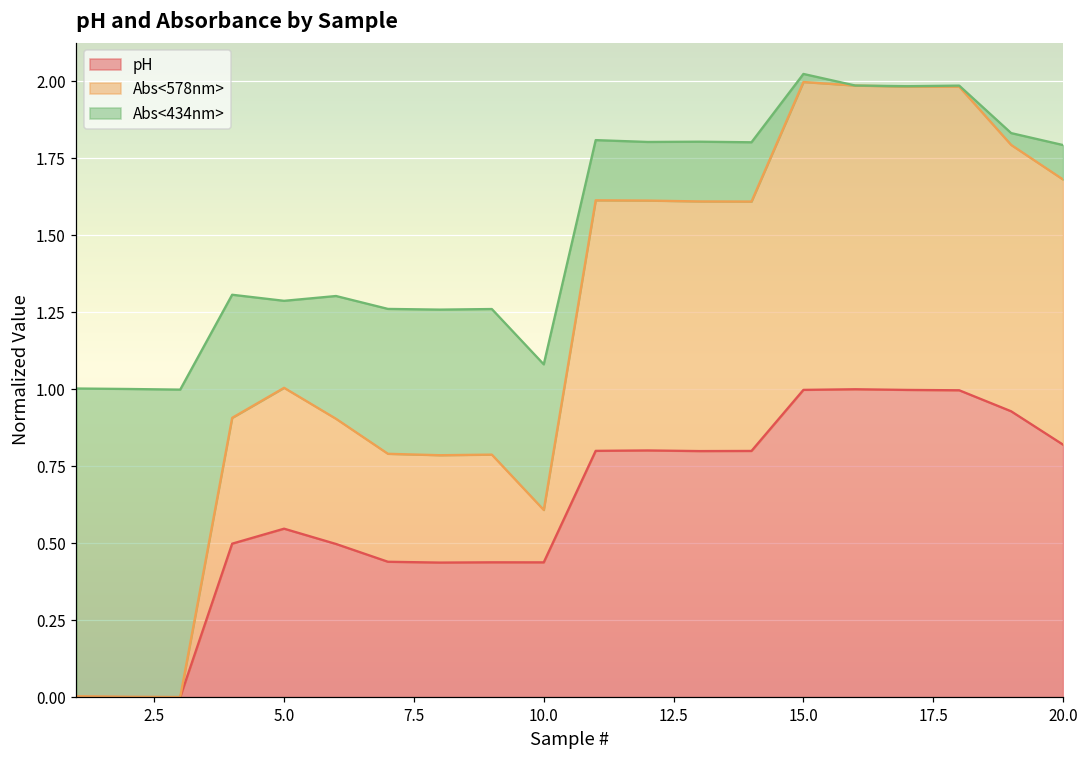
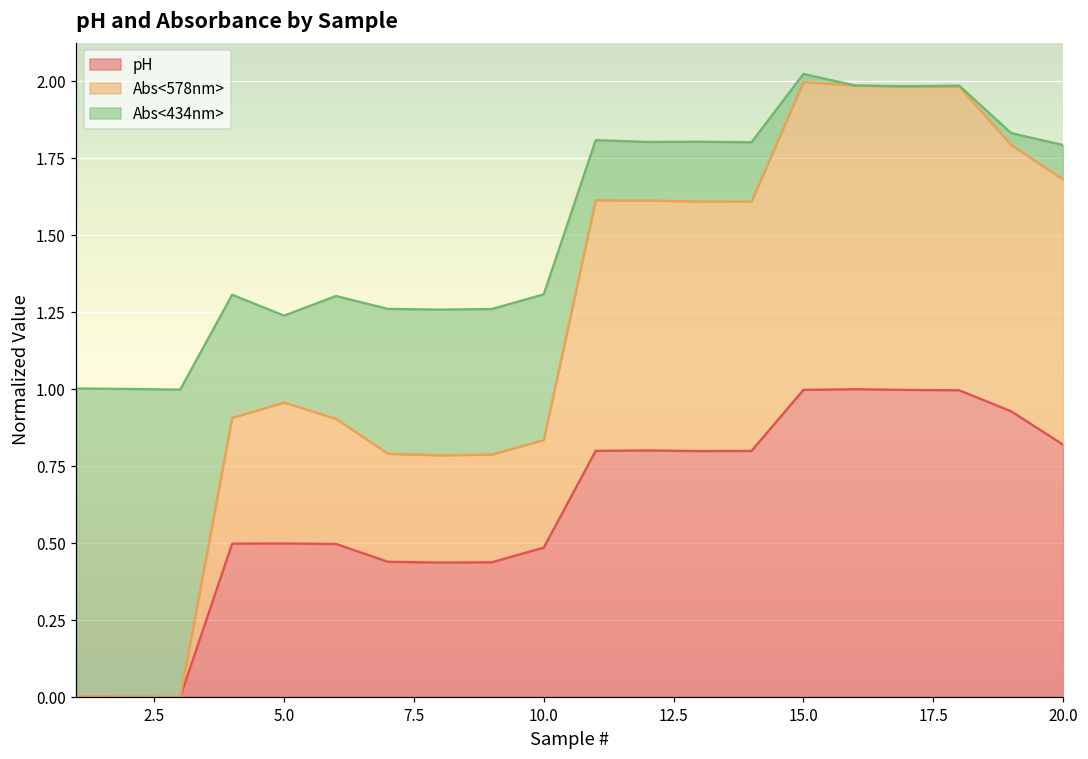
pH, 5.0: 0.55 -> 0.50
pH, 10.0: 0.44 -> 0.49
Abs<578nm>, 10.0: 0.17 -> 0.35
